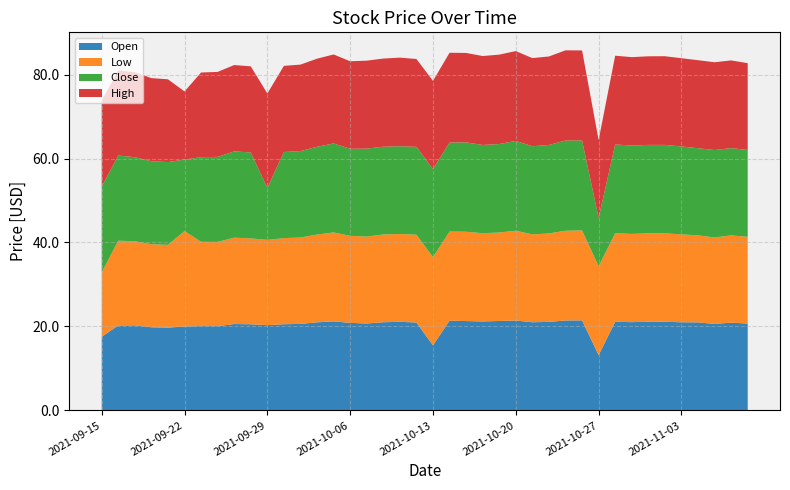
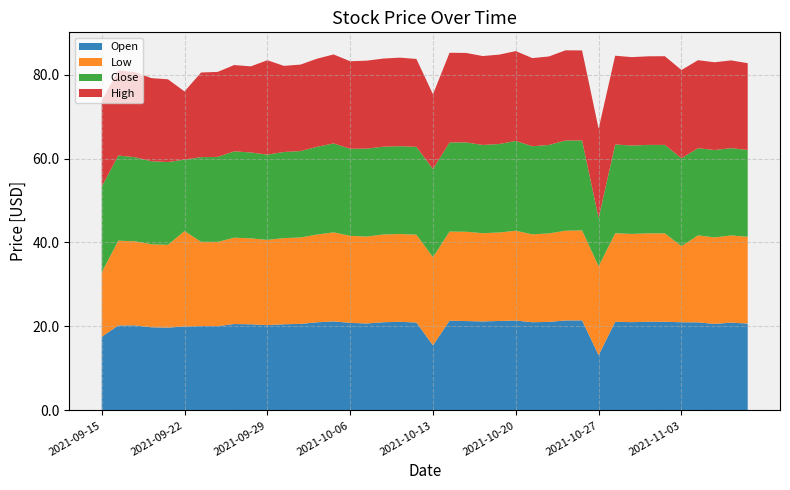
Close, 2021-09-29: 12 -> 20
High, 2021-10-13: 21 -> 18
High, 2021-10-27: 19 -> 21
Low, 2021-11-03: 21 -> 18
